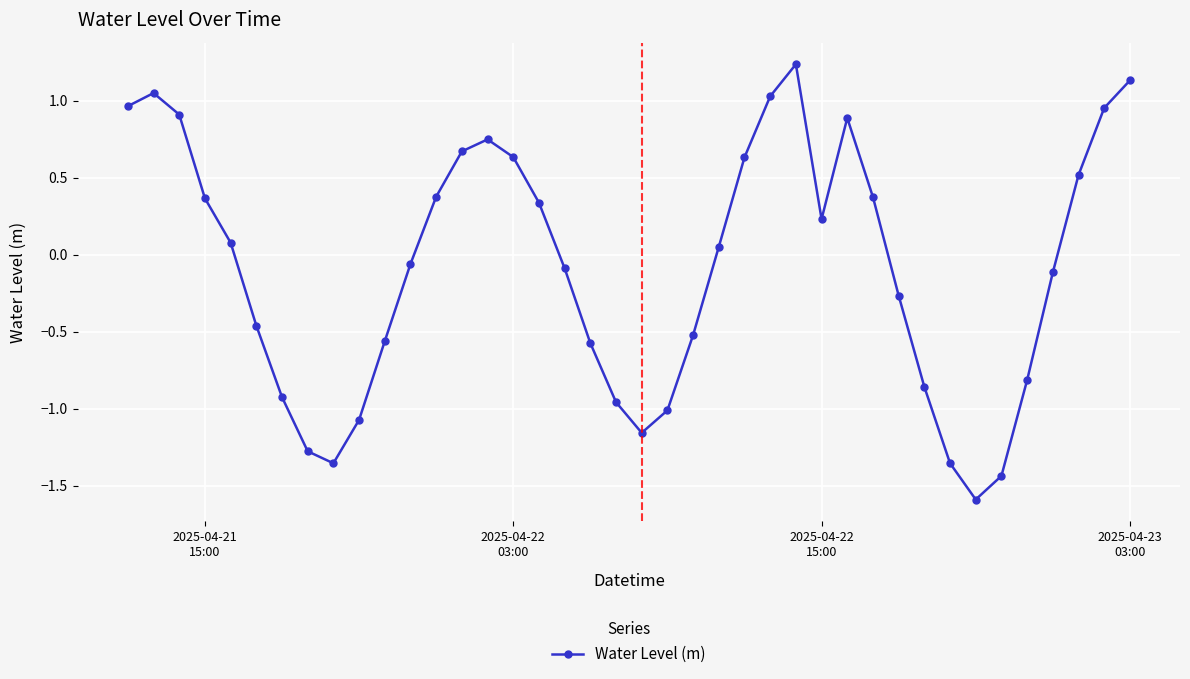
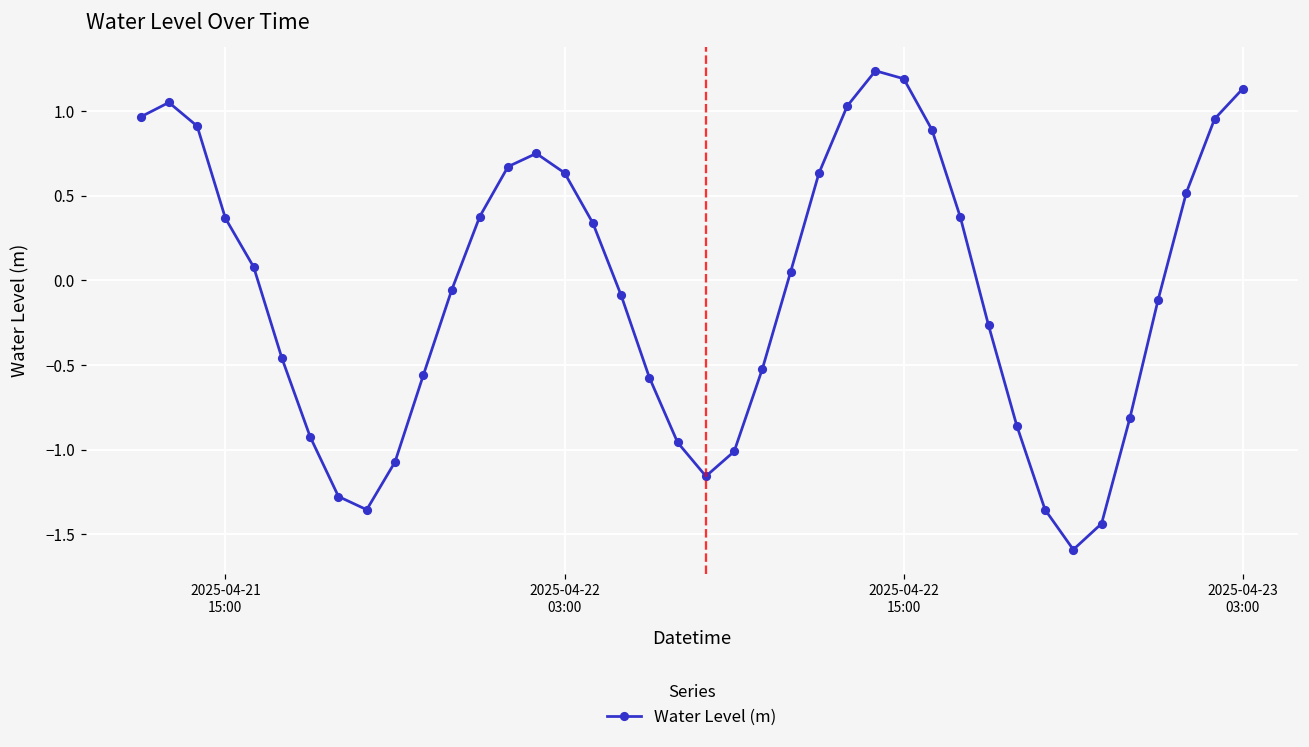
2025-04-22 15:00: 0.23 -> 1.19
